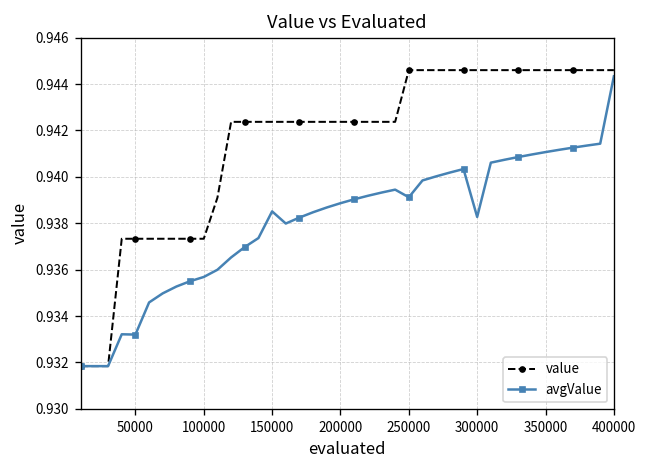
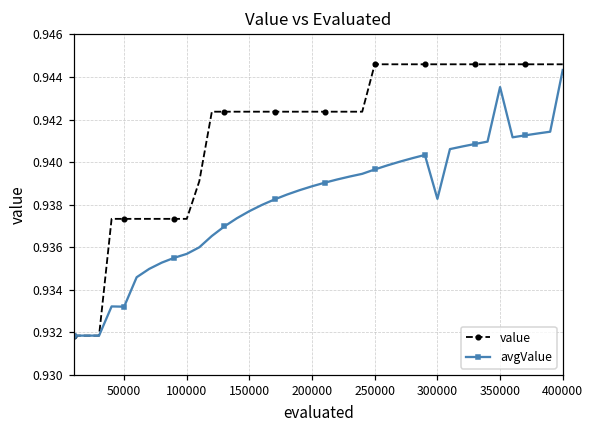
avgValue, 150000: 0.9385 -> 0.9377
avgValue, 250000: 0.9391 -> 0.9397
avgValue, 350000: 0.9411 -> 0.9435
